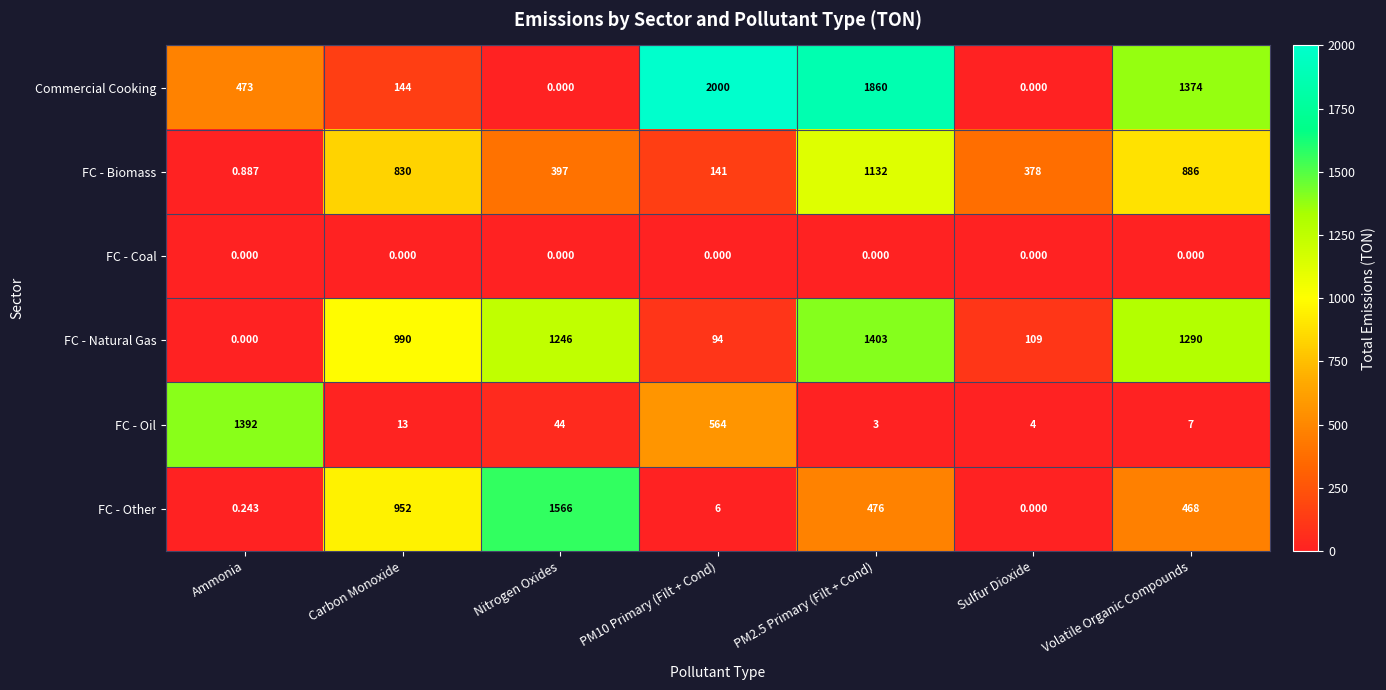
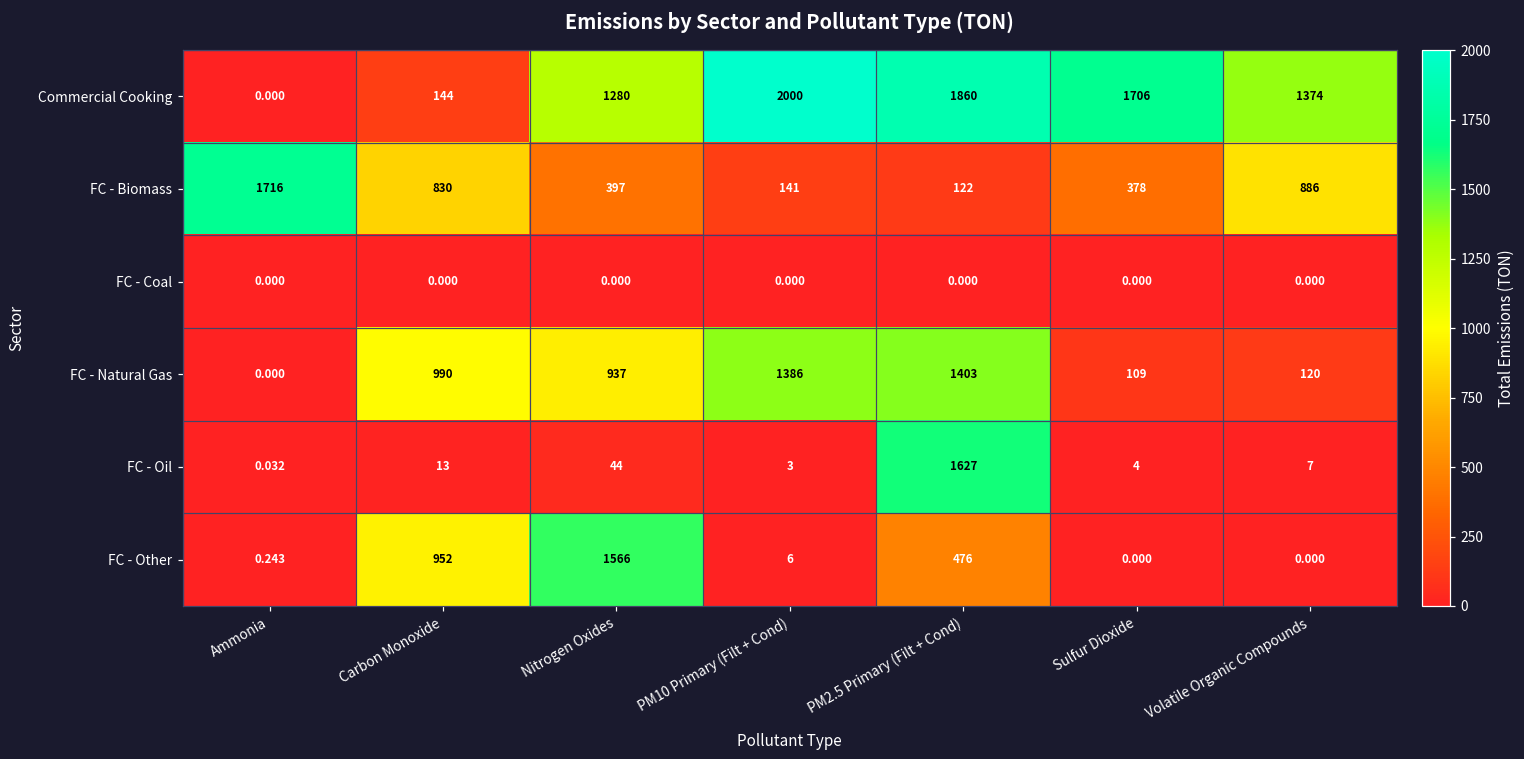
Commercial Cooking, Ammonia: 473 -> 0.000
Commercial Cooking, Nitrogen Oxides: 0.000 -> 1280
Commercial Cooking, Sulfur Dioxide: 0.000 -> 1706
FC - Biomass, Ammonia: 0.887 -> 1716
FC - Biomass, PM2.5 Primary (Filt + Cond): 1132 -> 122
FC - Natural Gas, Nitrogen Oxides: 1246 -> 937
FC - Natural Gas, PM10 Primary (Filt + Cond): 94 -> 1386
FC - Natural Gas, Volatile Organic Compounds: 1290 -> 120
FC - Oil, Ammonia: 1392 -> 0.032
FC - Oil, PM10 Primary (Filt + Cond): 564 -> 3
FC - Oil, PM2.5 Primary (Filt + Cond): 3 -> 1627
FC - Other, Volatile Organic Compounds: 468 -> 0.000
